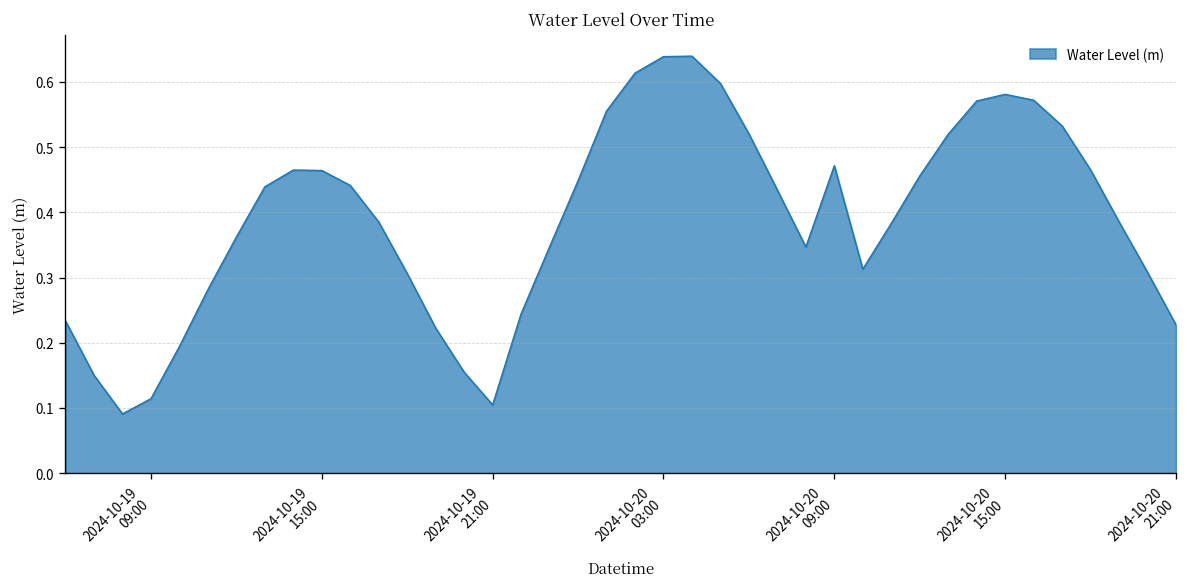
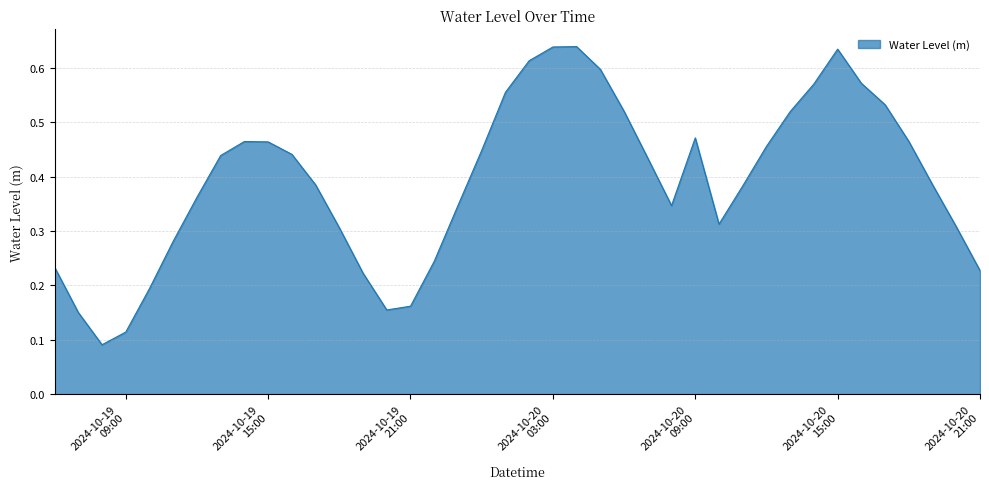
2024-10-19 21:00: 0.10 -> 0.16
2024-10-20 15:00: 0.58 -> 0.63
